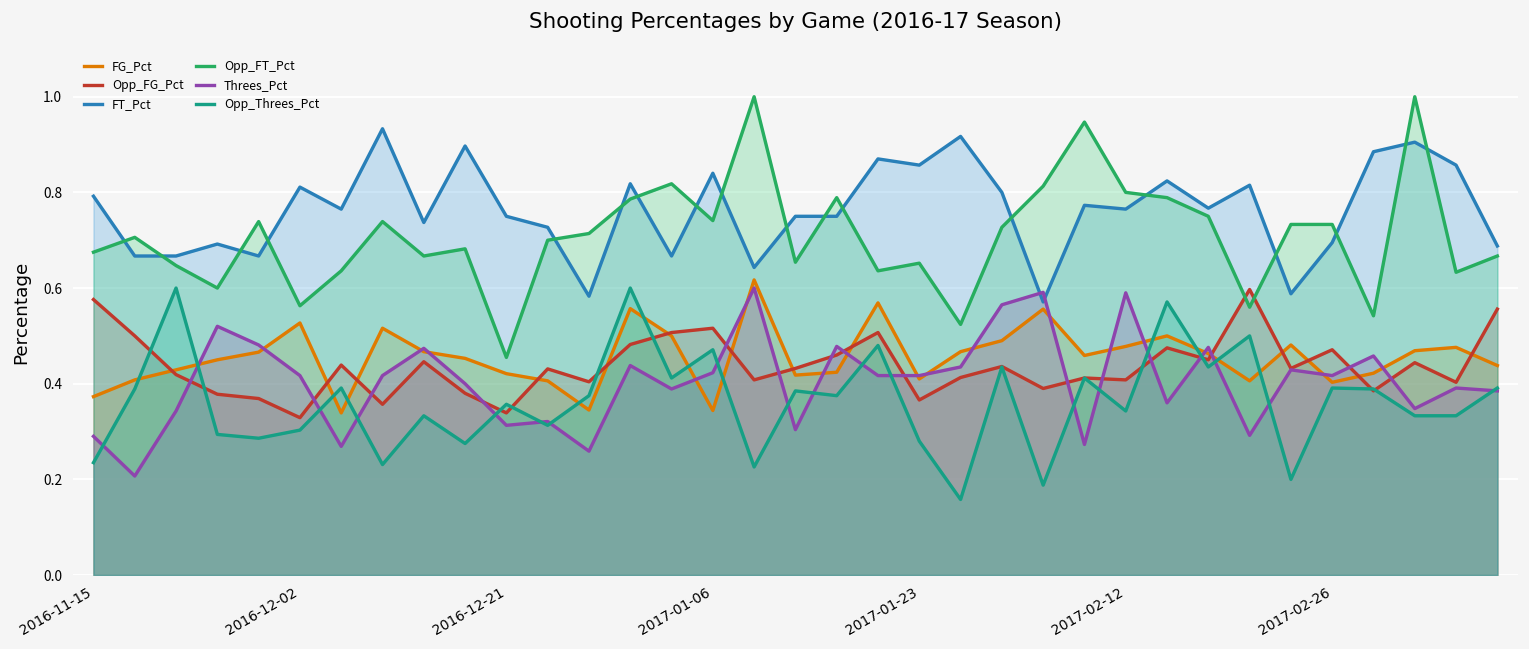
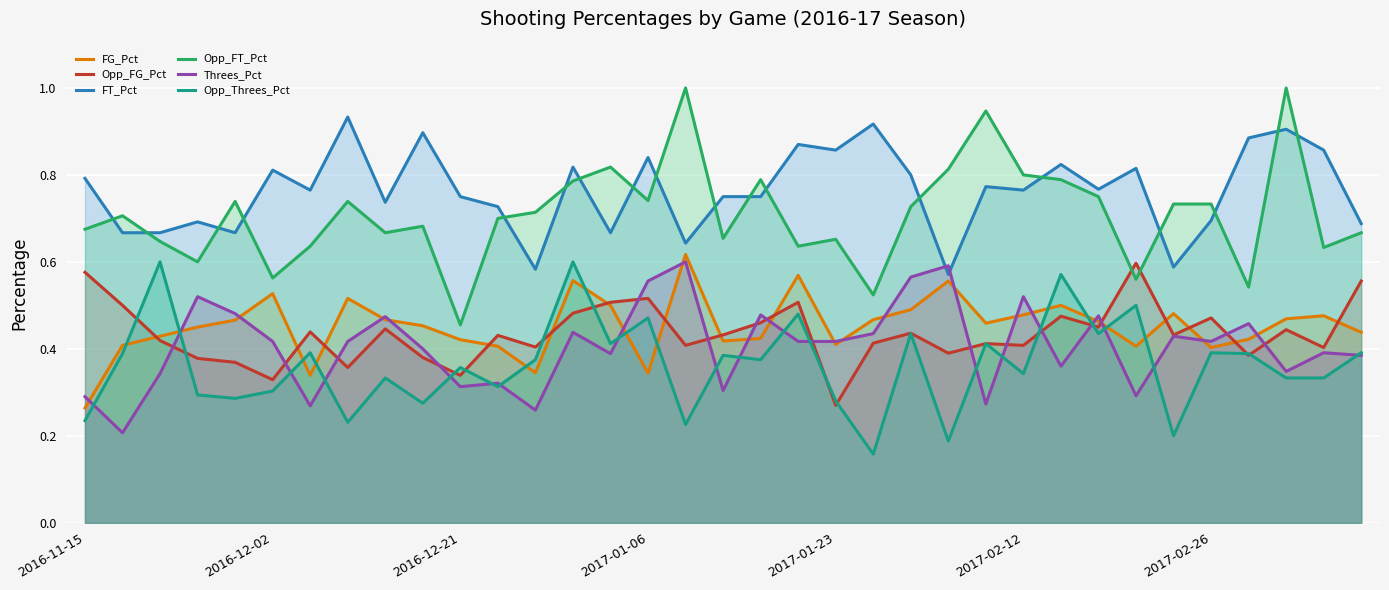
FG_Pct, 2016-11-15: 0.37 -> 0.26
Threes_Pct, 2017-01-06: 0.42 -> 0.56
Opp_FG_Pct, 2017-01-23: 0.37 -> 0.27
Threes_Pct, 2017-02-12: 0.59 -> 0.52
